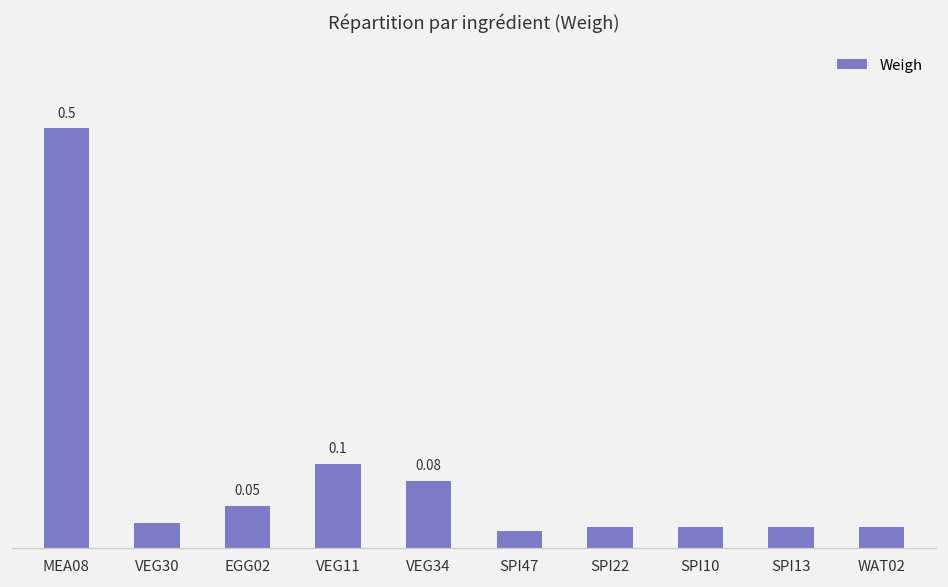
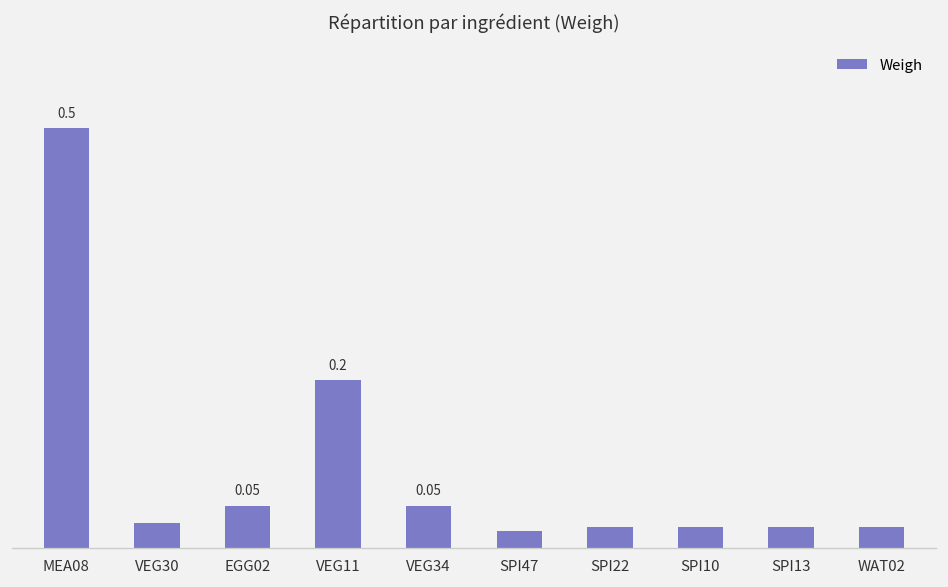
VEG11: 0.1 -> 0.2
VEG34: 0.08 -> 0.05
